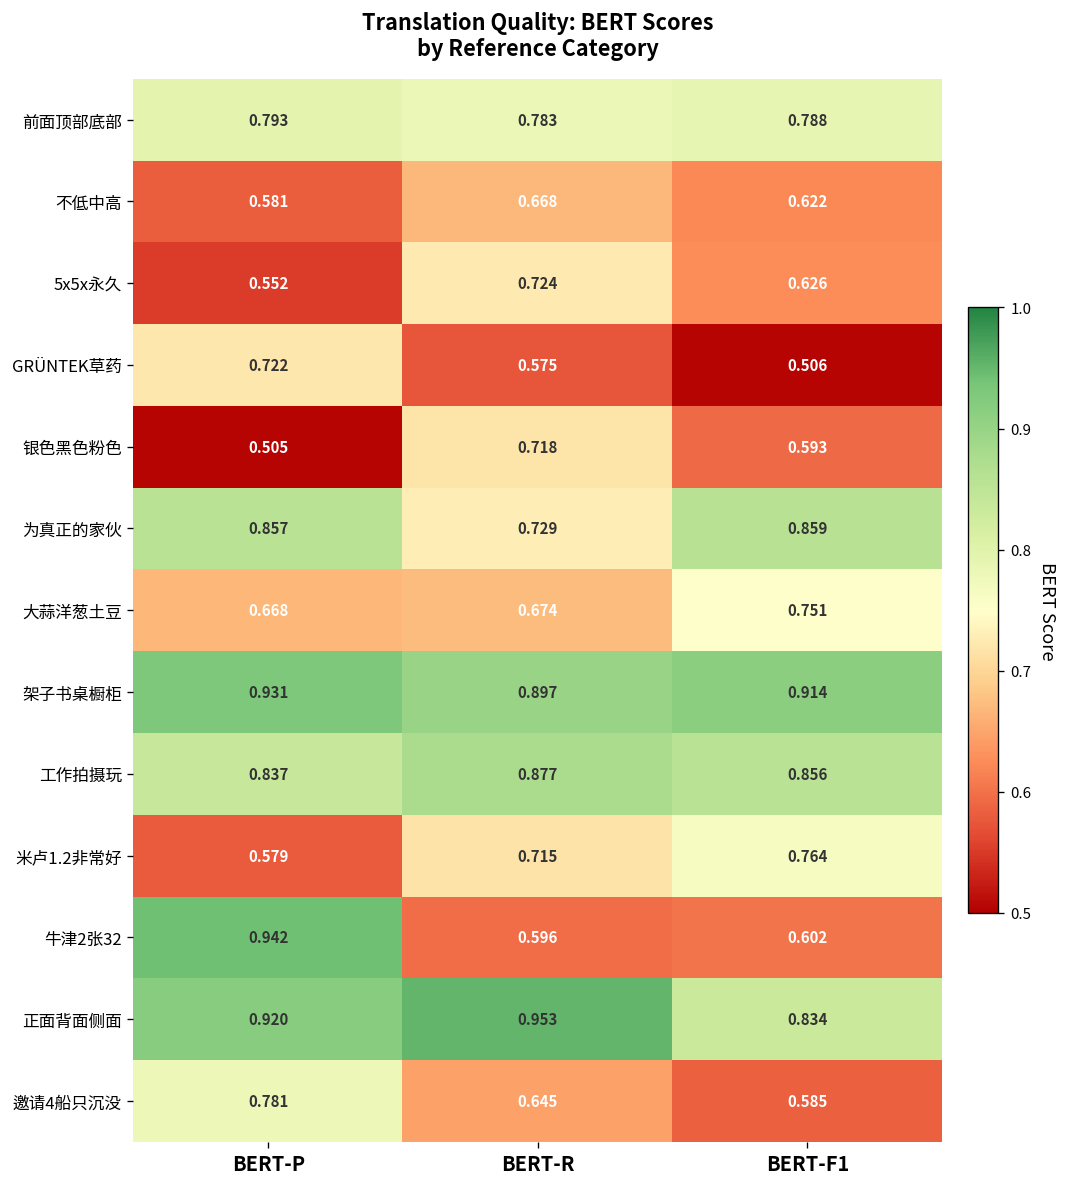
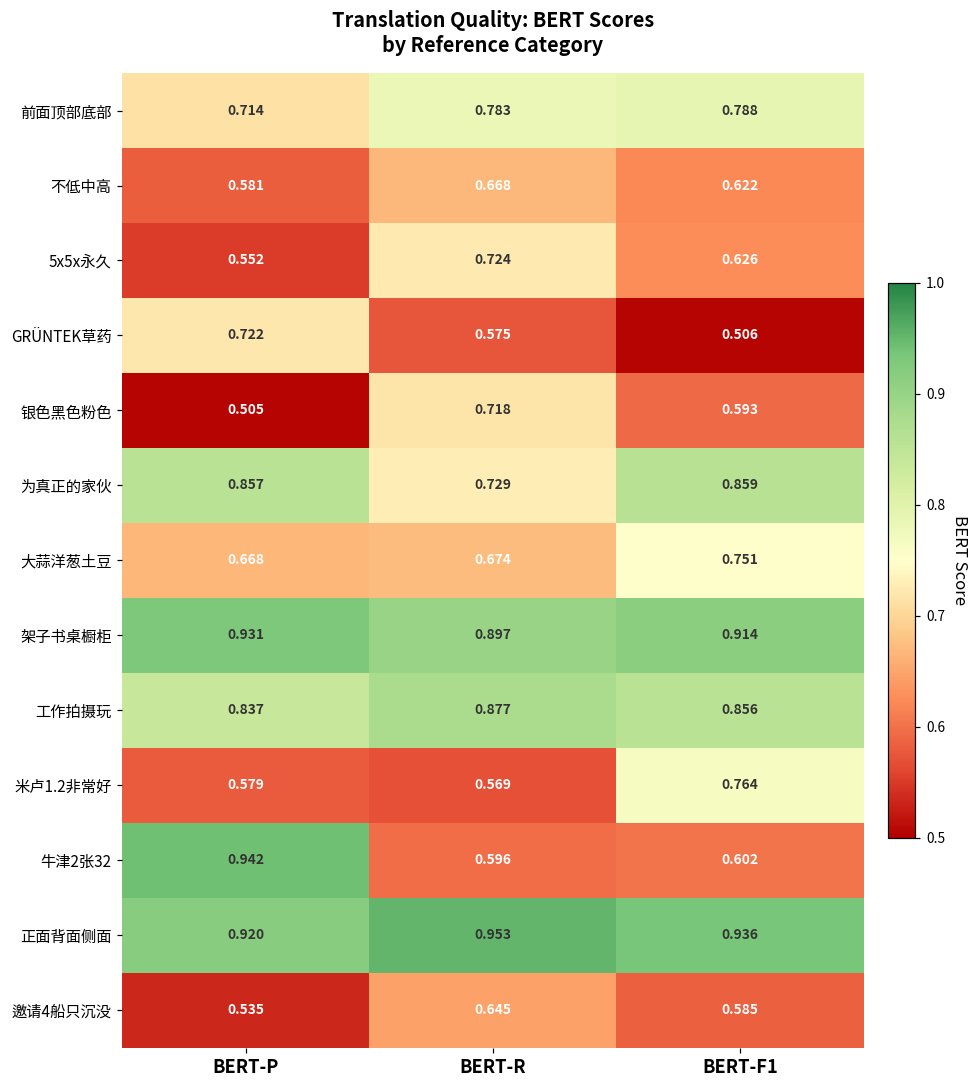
前面顶部底部, BERT-P: 0.793 -> 0.714
米卢1.2非常好, BERT-R: 0.715 -> 0.569
正面背面侧面, BERT-F1: 0.834 -> 0.936
邀请4船只沉没, BERT-P: 0.781 -> 0.535
